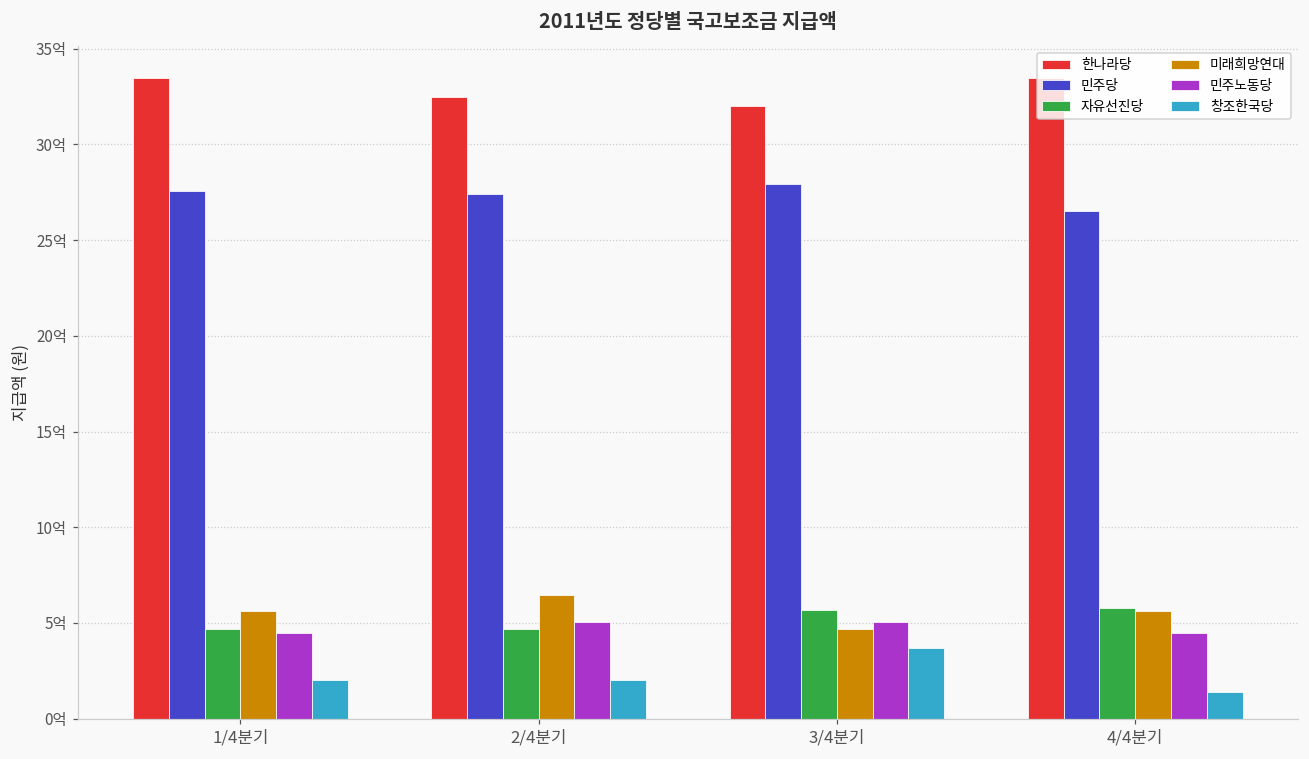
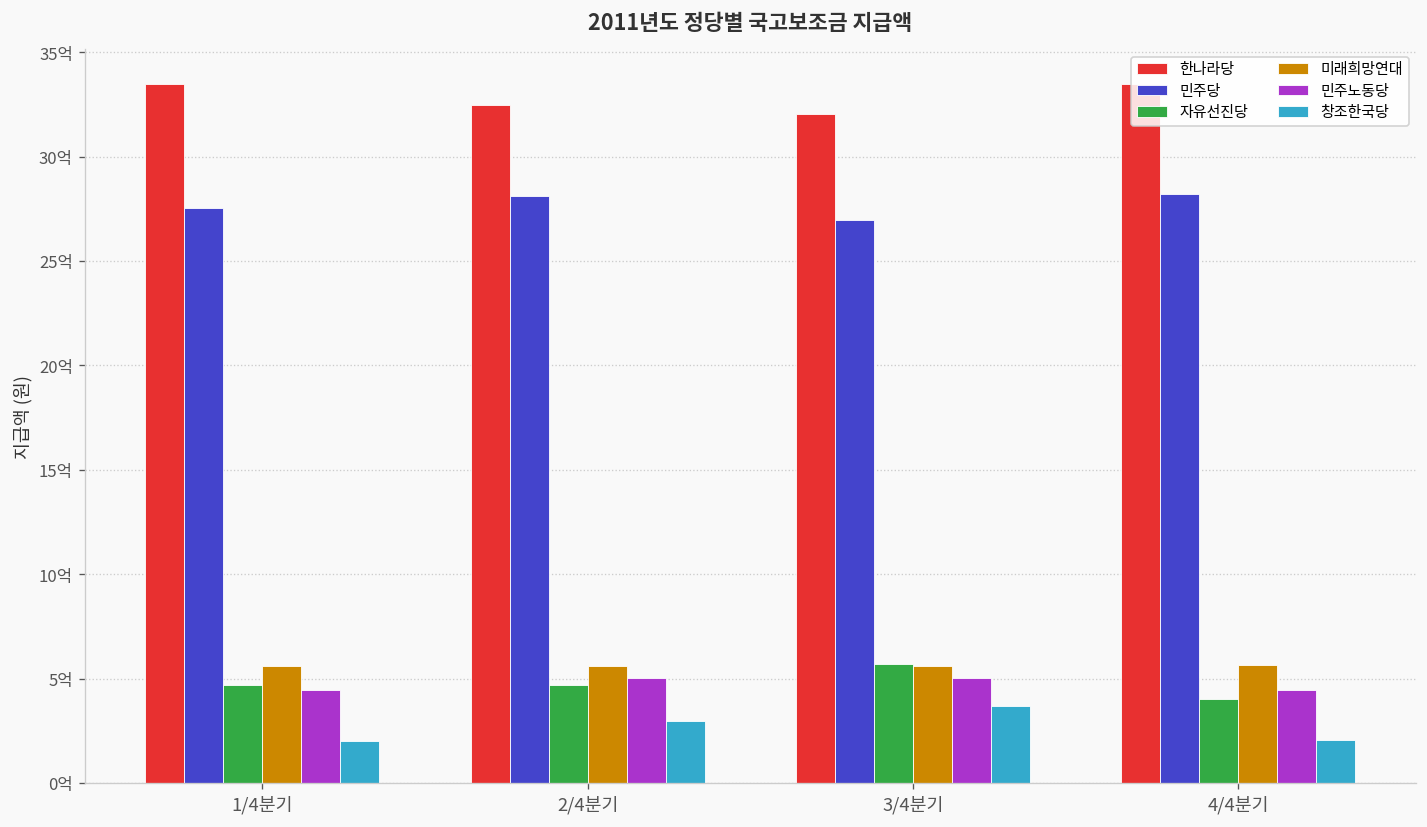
민주당, 2/4분기: 27.4억 -> 28.1억
미래희망연대, 2/4분기: 6.5억 -> 5.6억
창조한국당, 2/4분기: 2.0억 -> 3.0억
민주당, 3/4분기: 27.9억 -> 27.0억
미래희망연대, 3/4분기: 4.7억 -> 5.6억
민주당, 4/4분기: 26.5억 -> 28.2억
자유선진당, 4/4분기: 5.8억 -> 4.0억
창조한국당, 4/4분기: 1.4억 -> 2.0억
